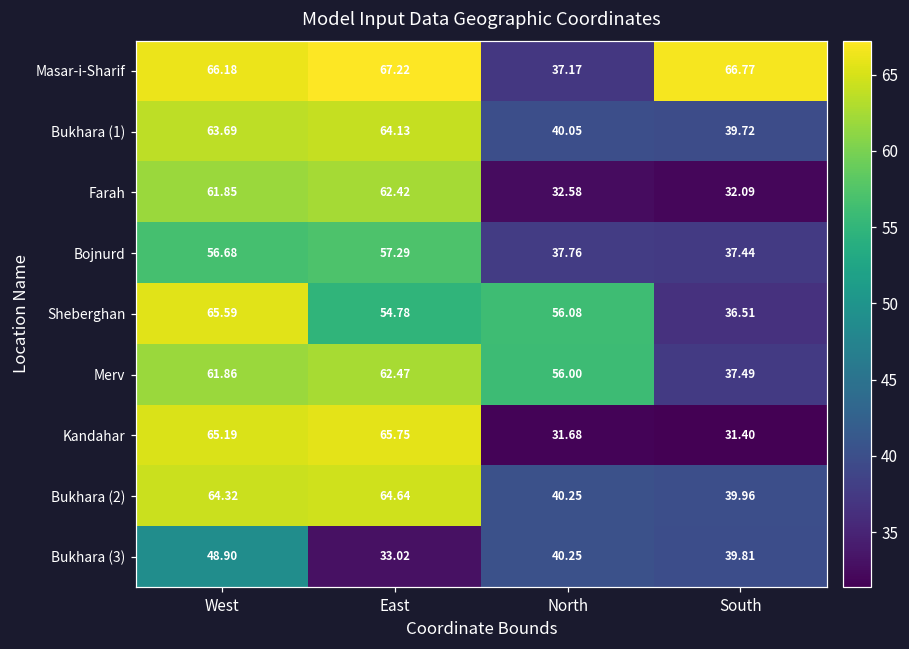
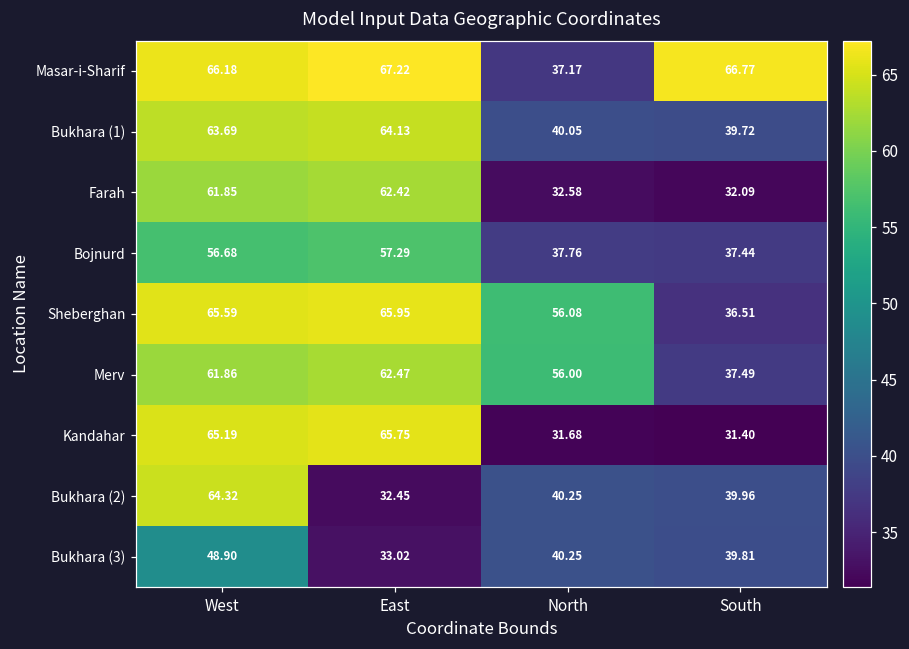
Sheberghan, East: 54.78 -> 65.95
Bukhara (2), East: 64.64 -> 32.45
